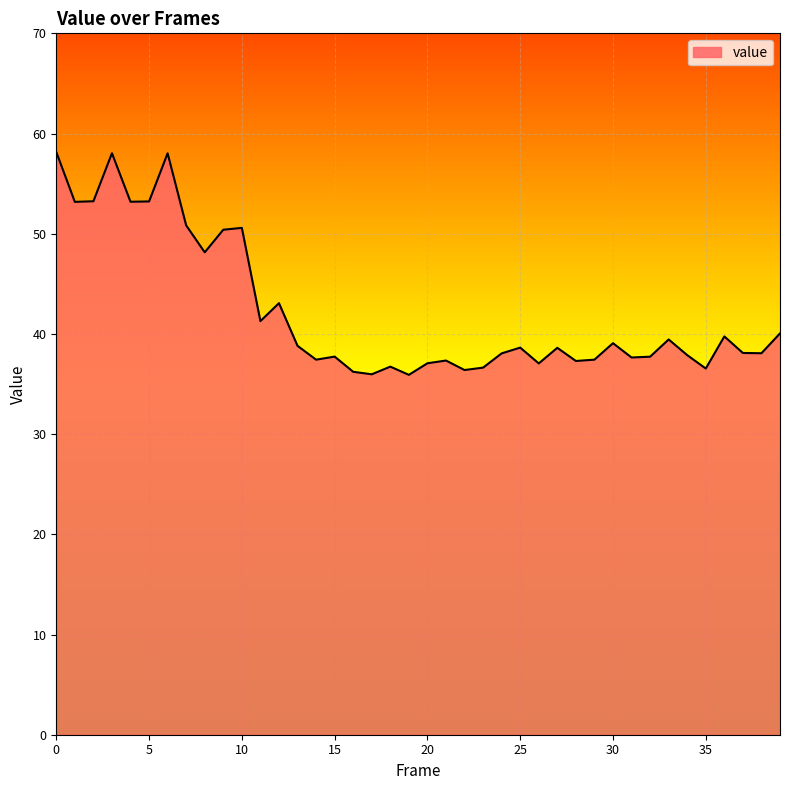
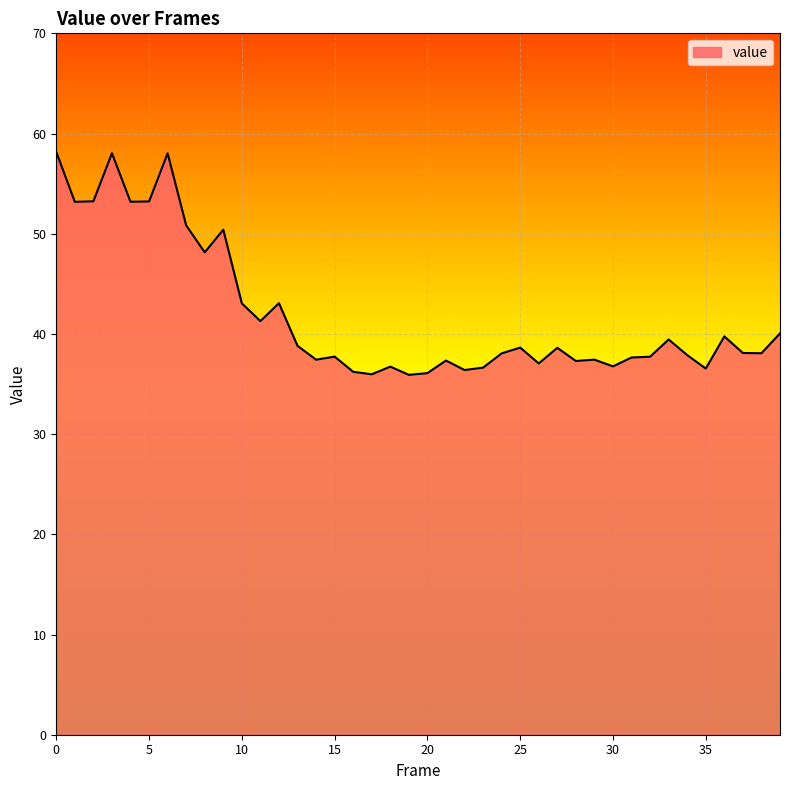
10: 50.6 -> 43.0
20: 37.1 -> 36.1
30: 39.1 -> 36.8
